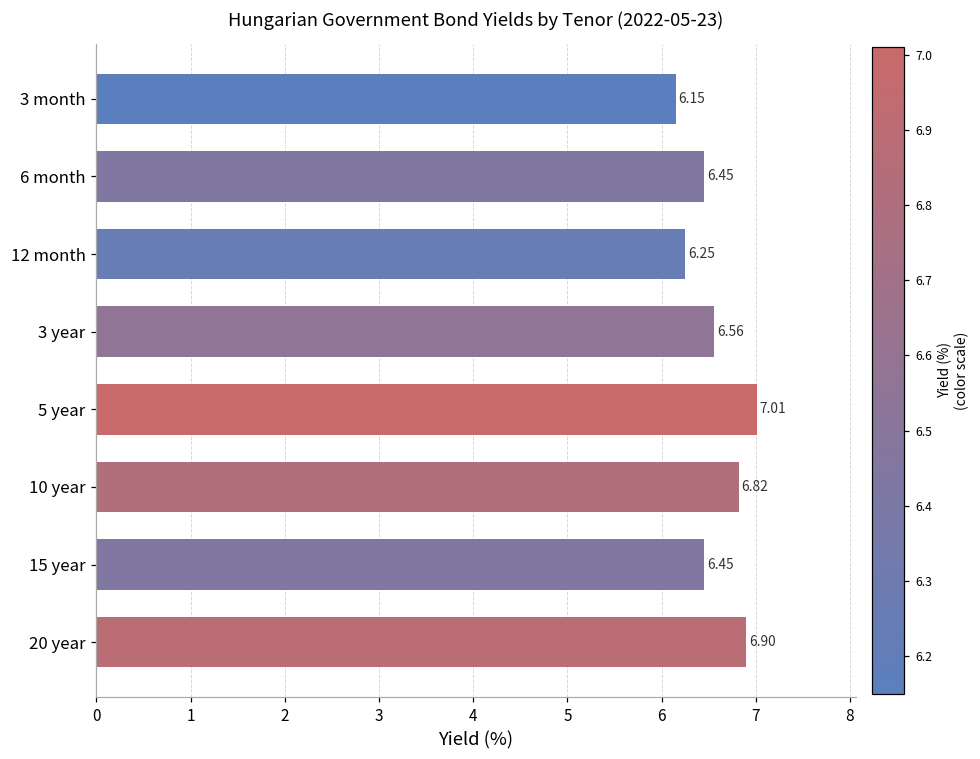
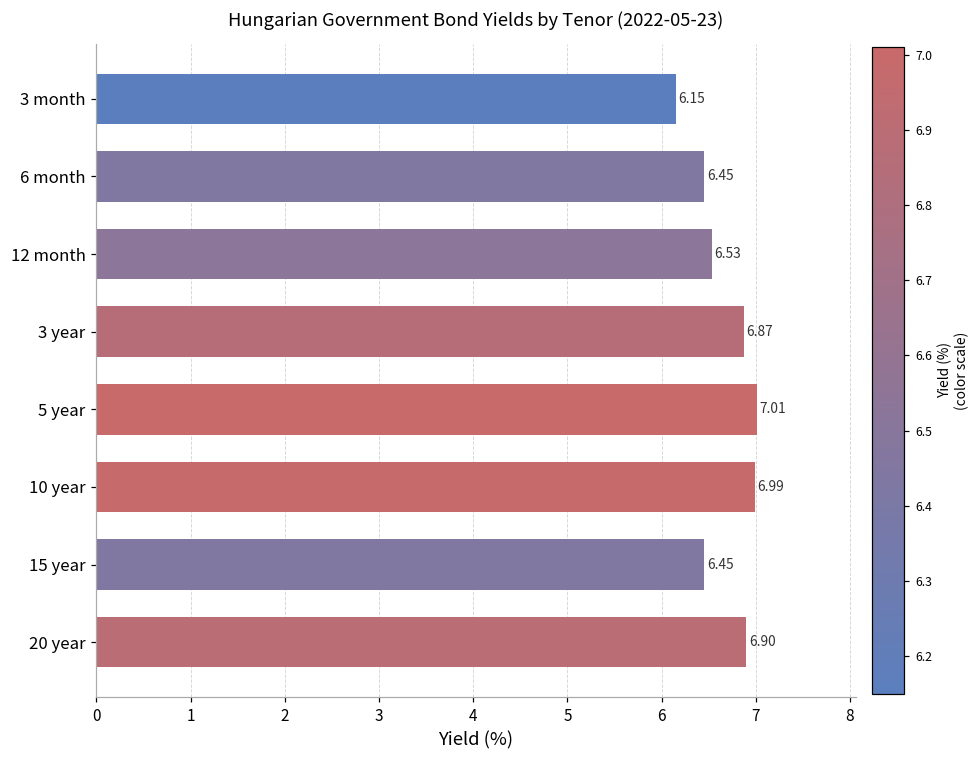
12 month: 6.25 -> 6.53
3 year: 6.56 -> 6.87
10 year: 6.82 -> 6.99
